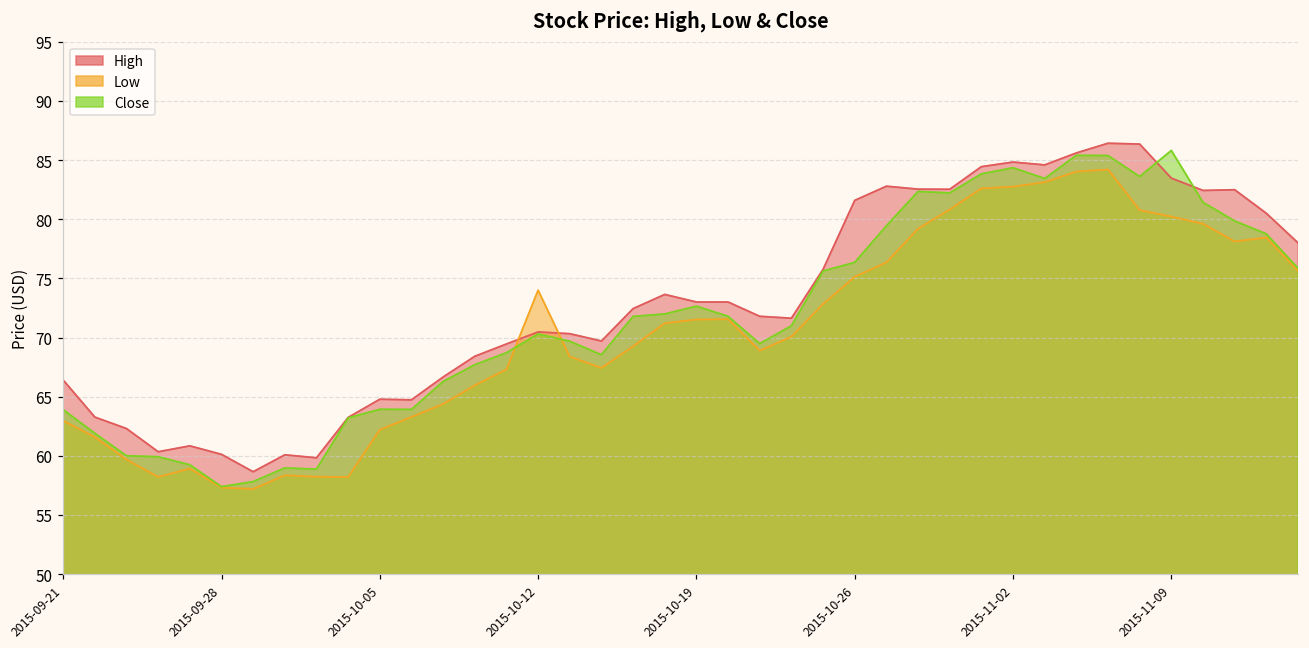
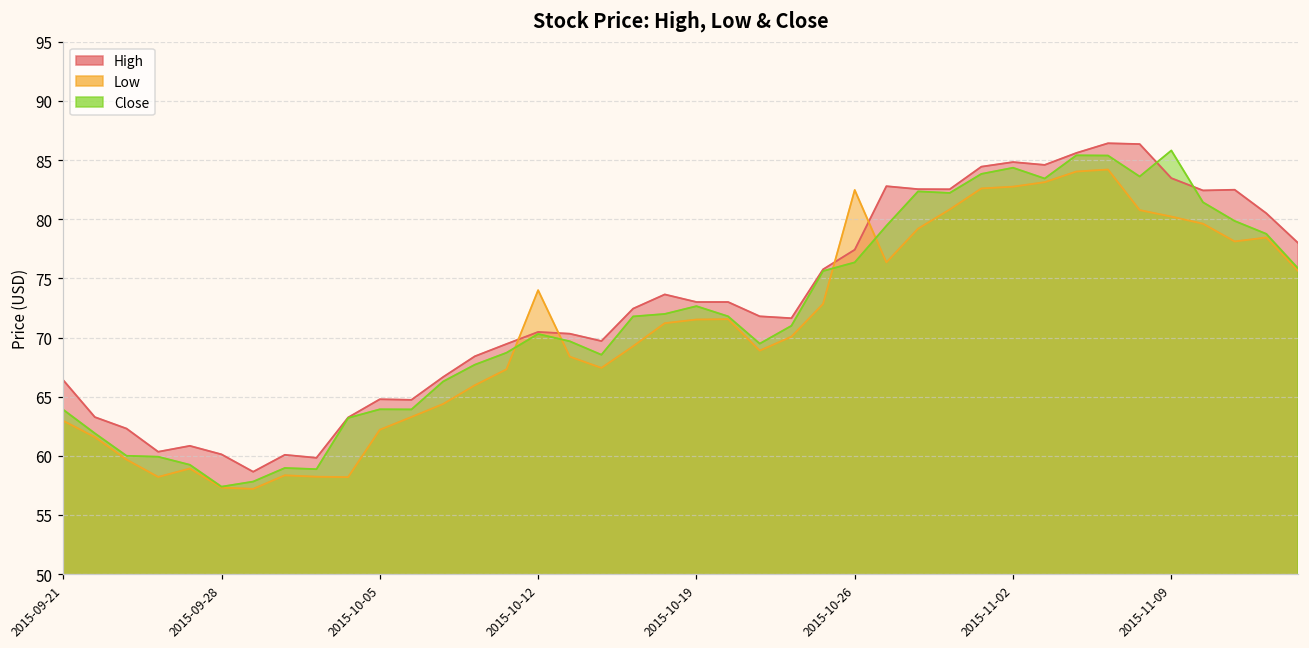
High, 2015-10-26: 81.6 -> 77.4
Low, 2015-10-26: 75.1 -> 82.5
